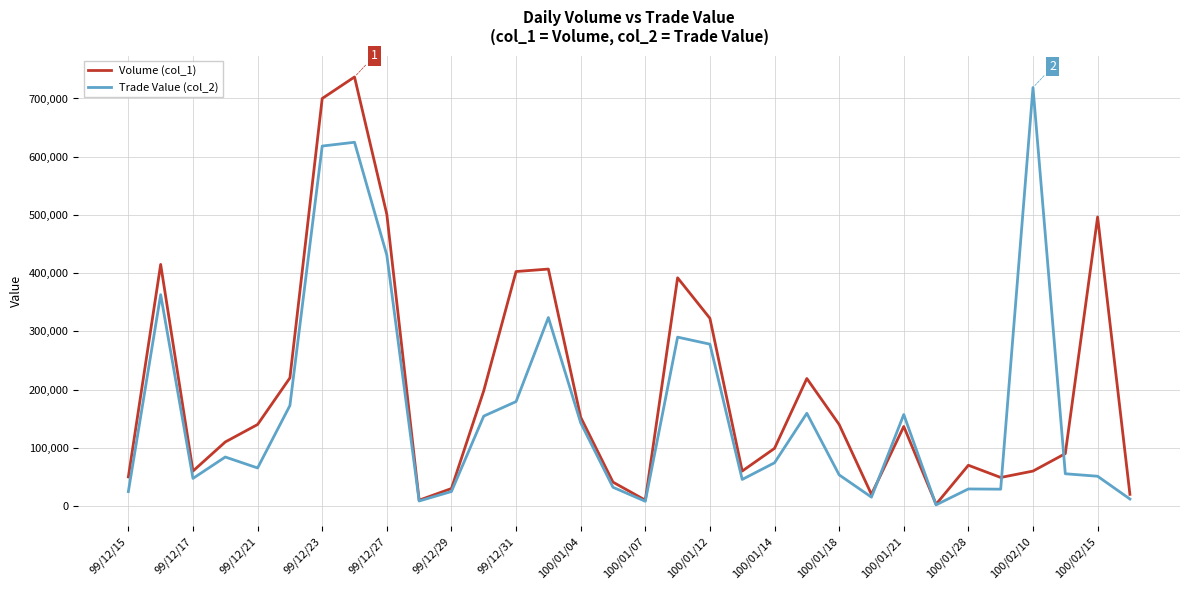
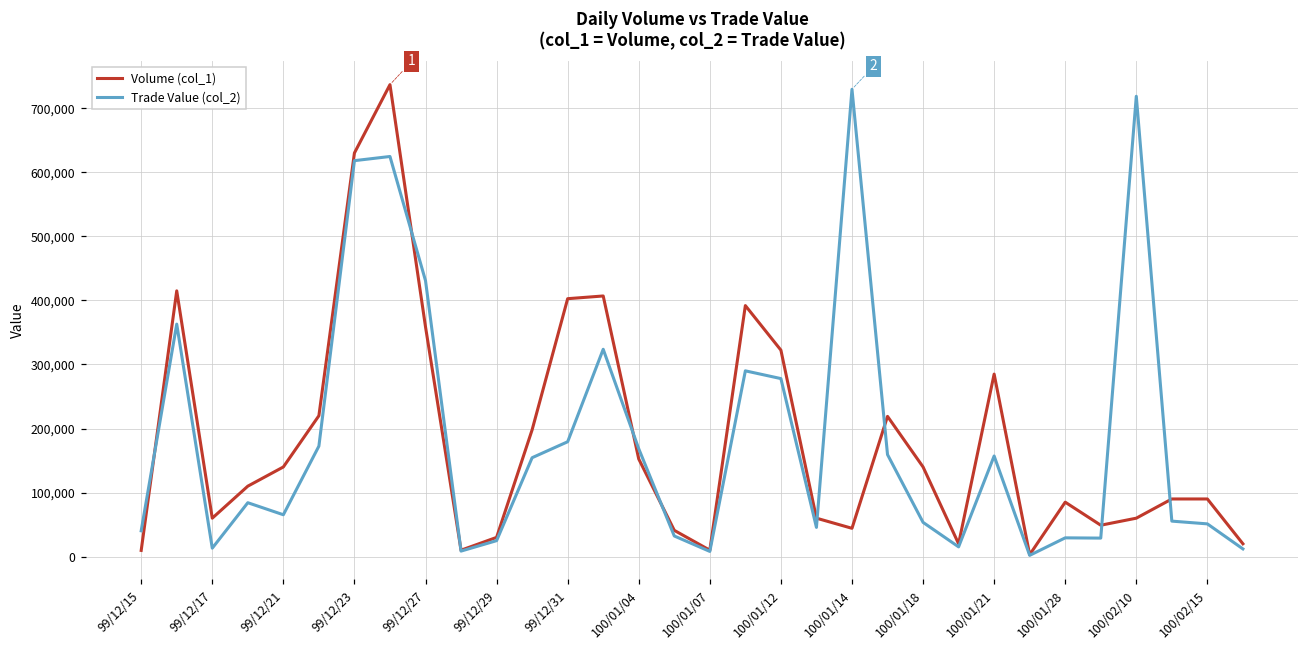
Volume (col_1), 99/12/15: 50,000 -> 10,000
Trade Value (col_2), 99/12/15: 20,000 -> 40,000
Trade Value (col_2), 99/12/17: 50,000 -> 10,000
Volume (col_1), 99/12/23: 700,000 -> 630,000
Volume (col_1), 99/12/27: 500,000 -> 360,000
Trade Value (col_2), 100/01/04: 140,000 -> 170,000
Volume (col_1), 100/01/14: 100,000 -> 40,000
Trade Value (col_2), 100/01/14: 70,000 -> 730,000
Volume (col_1), 100/01/21: 140,000 -> 290,000
Volume (col_1), 100/01/28: 70,000 -> 90,000
Volume (col_1), 100/02/15: 500,000 -> 90,000
